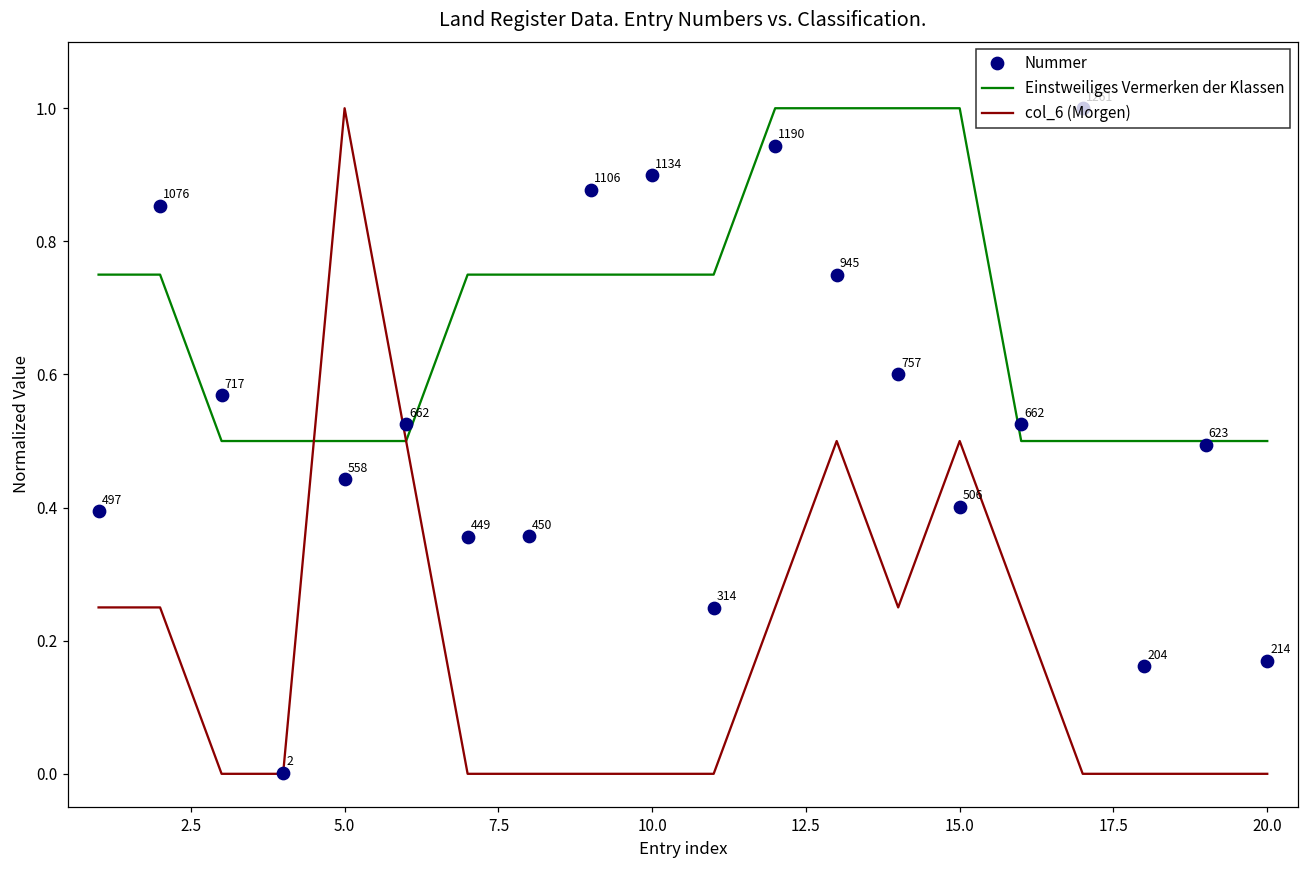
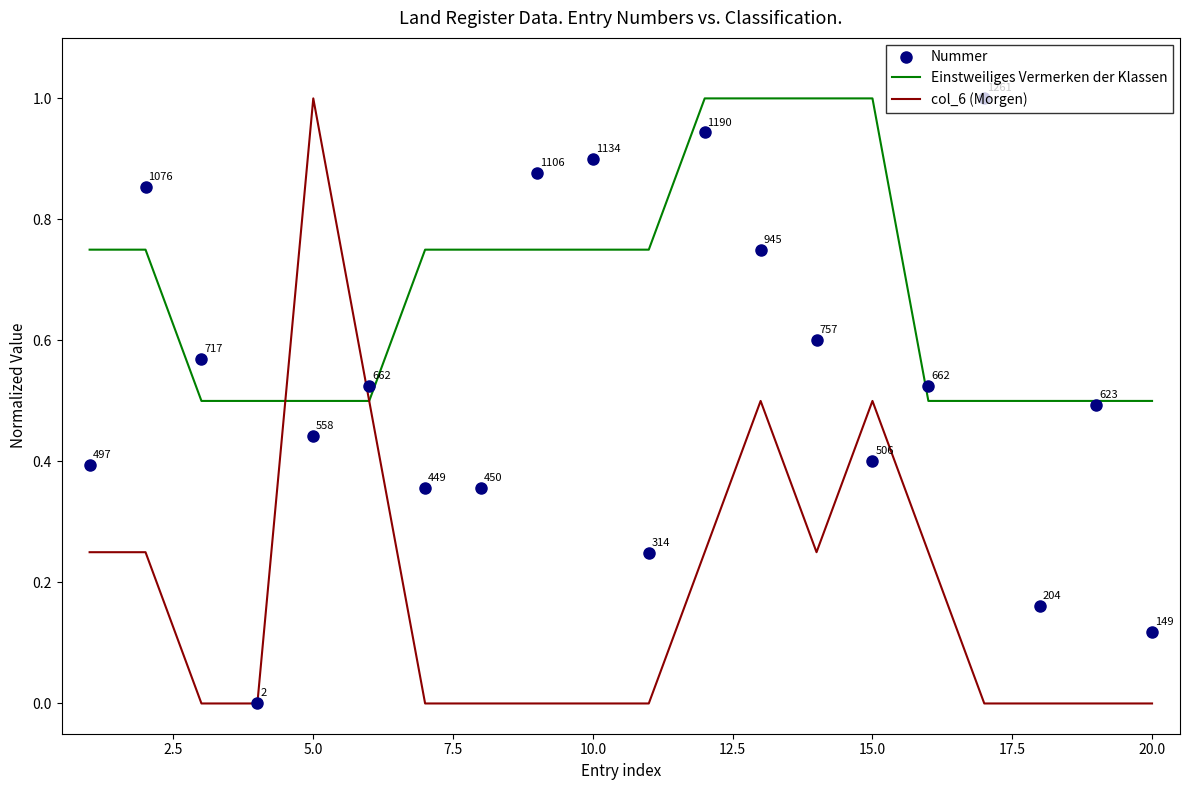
Nummer, 20.0: 214 -> 149
